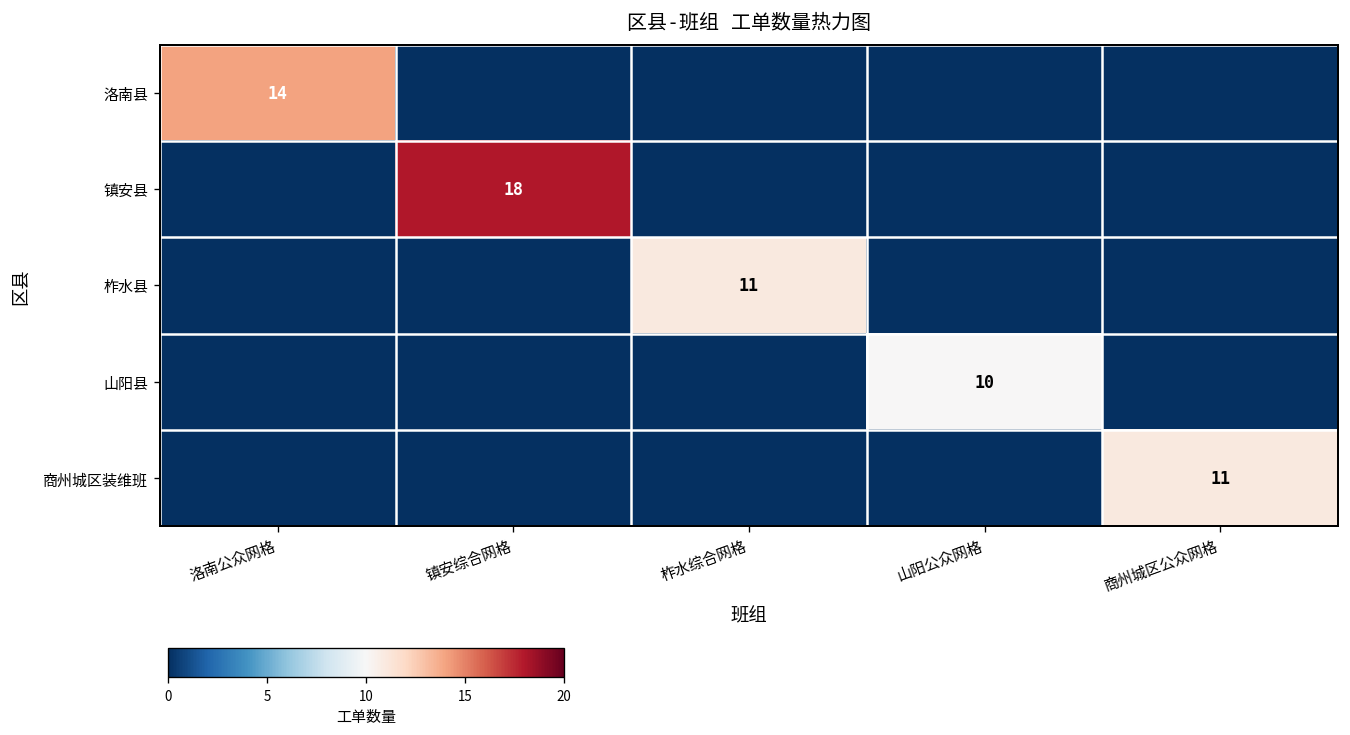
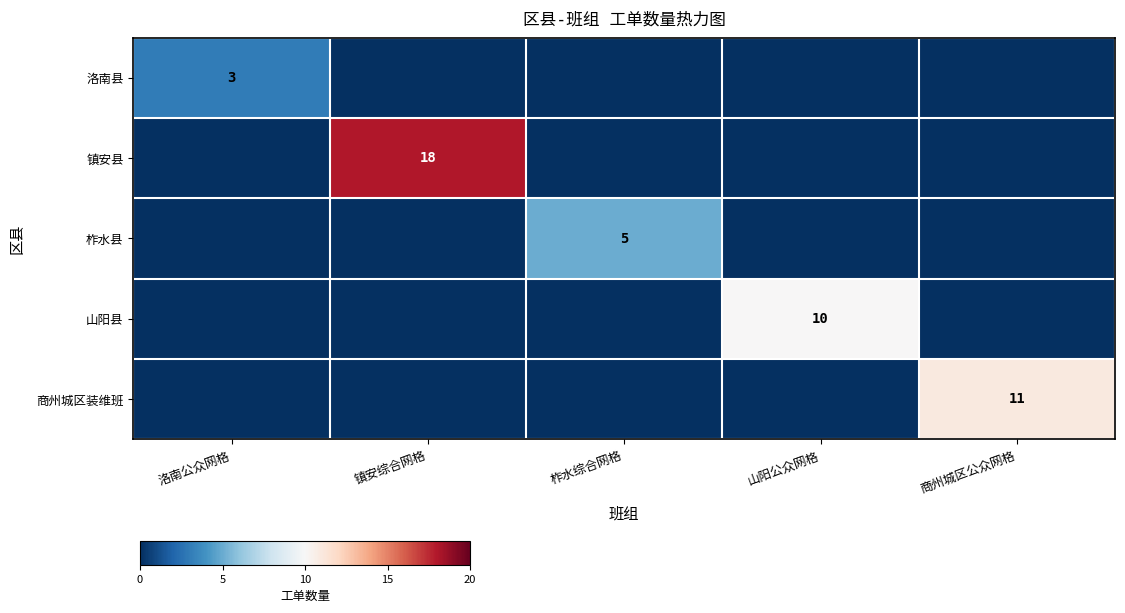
洛南县, 洛南公众网格: 14 -> 3
柞水县, 柞水综合网格: 11 -> 5
